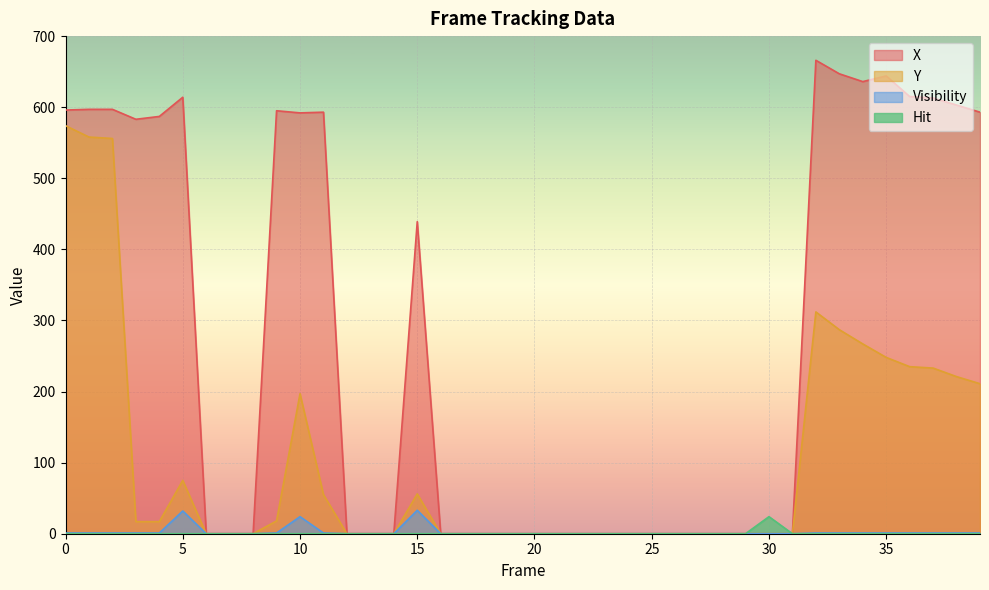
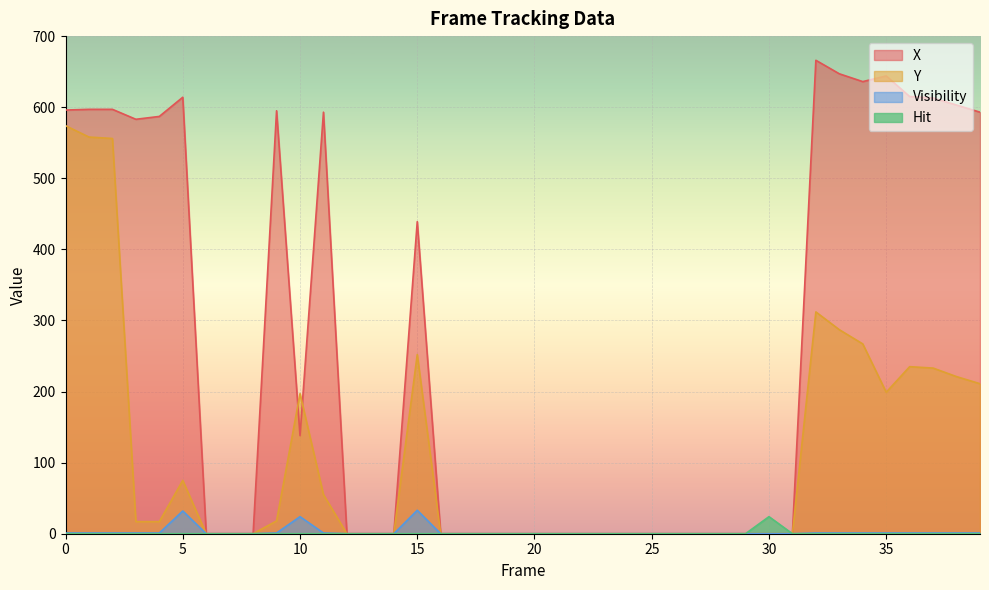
X, 10: 590 -> 140
Y, 15: 60 -> 250
Y, 35: 250 -> 200
